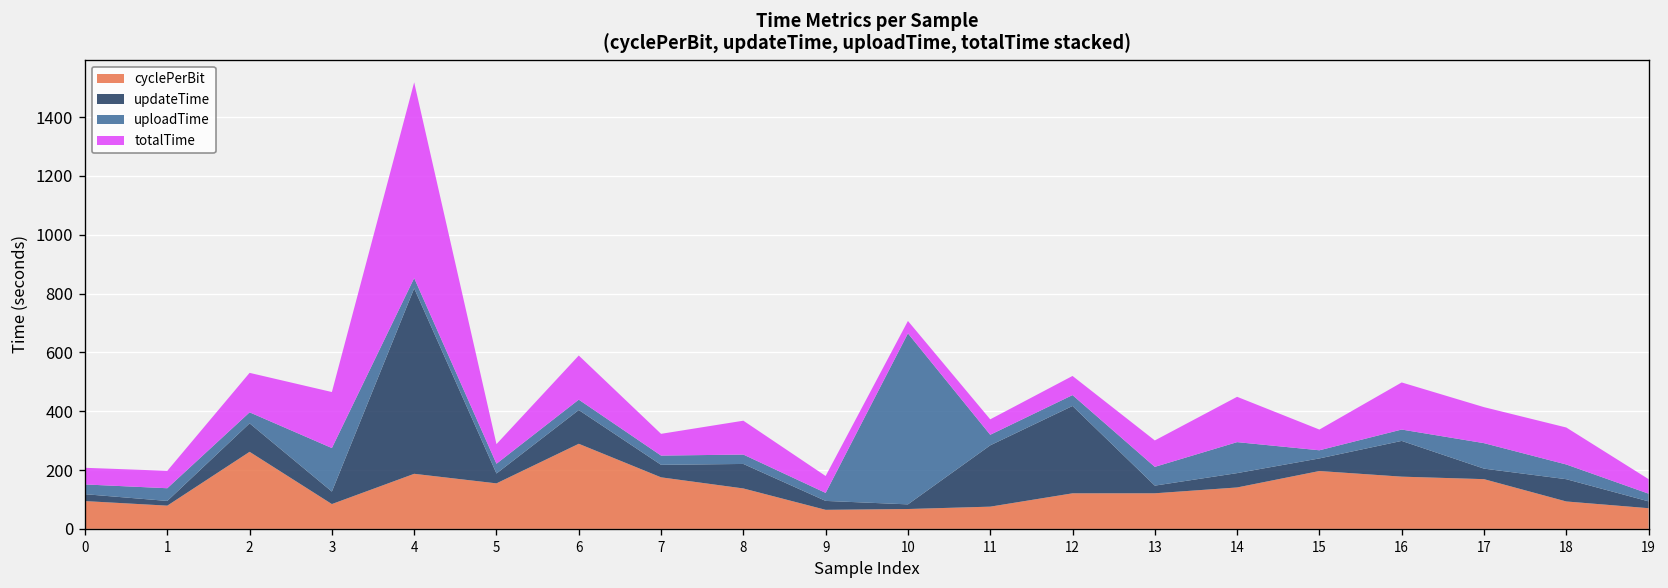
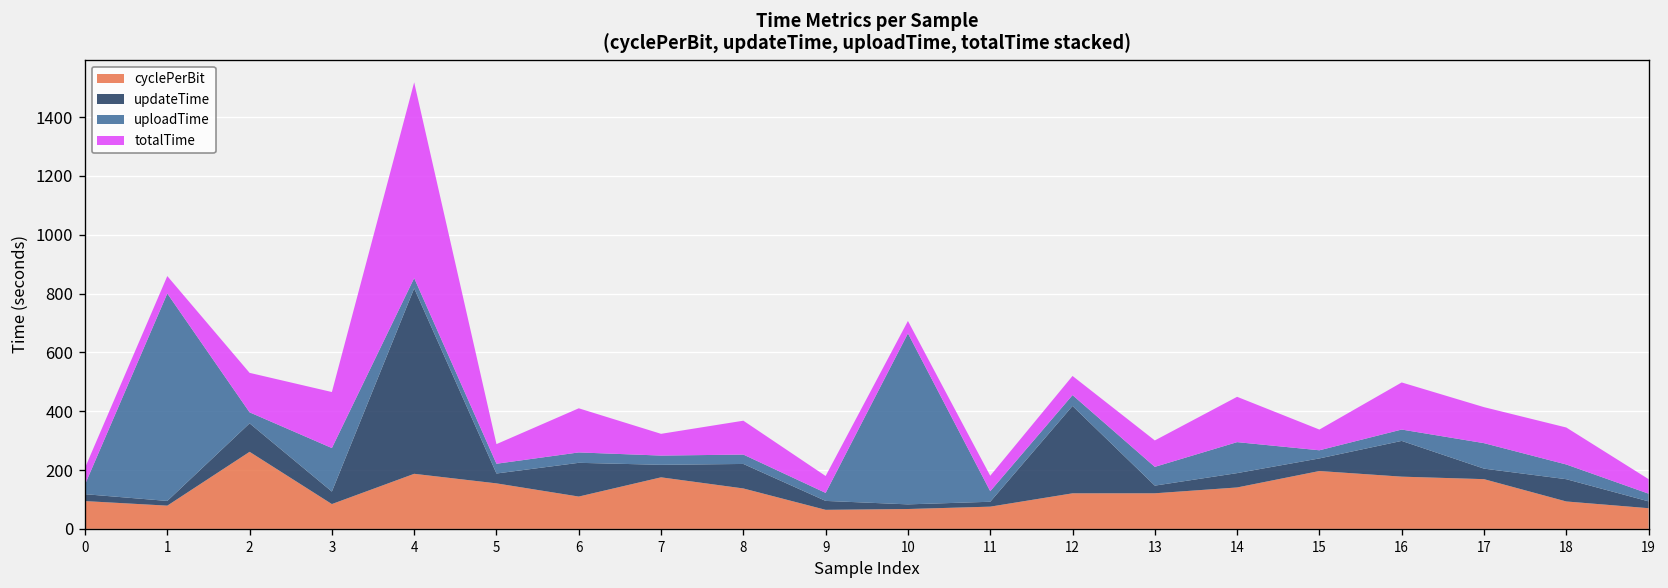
uploadTime, 1: 40 -> 710
cyclePerBit, 6: 290 -> 110
updateTime, 11: 210 -> 20
